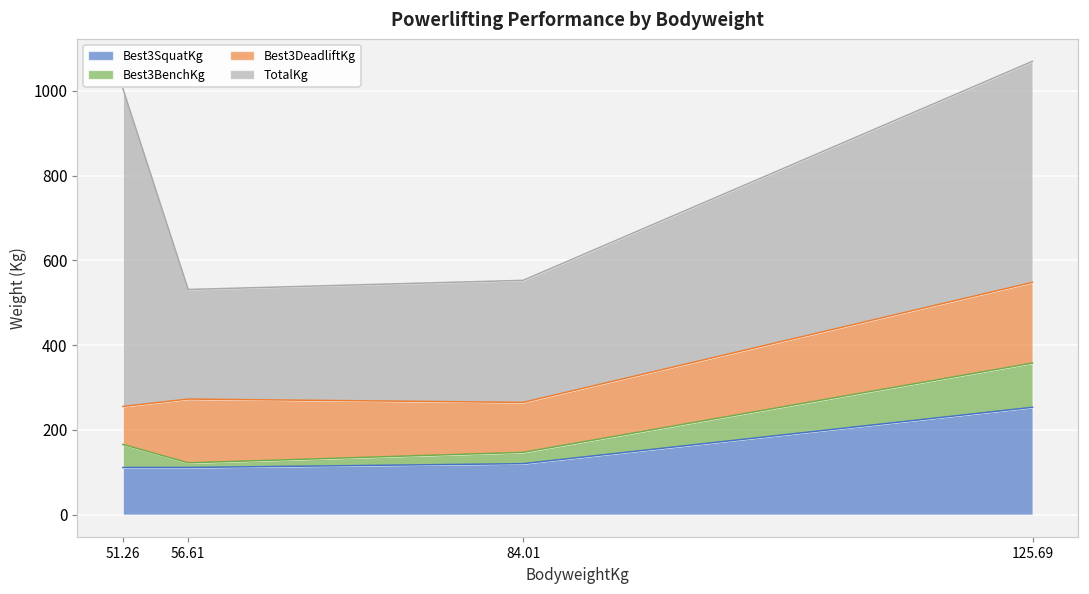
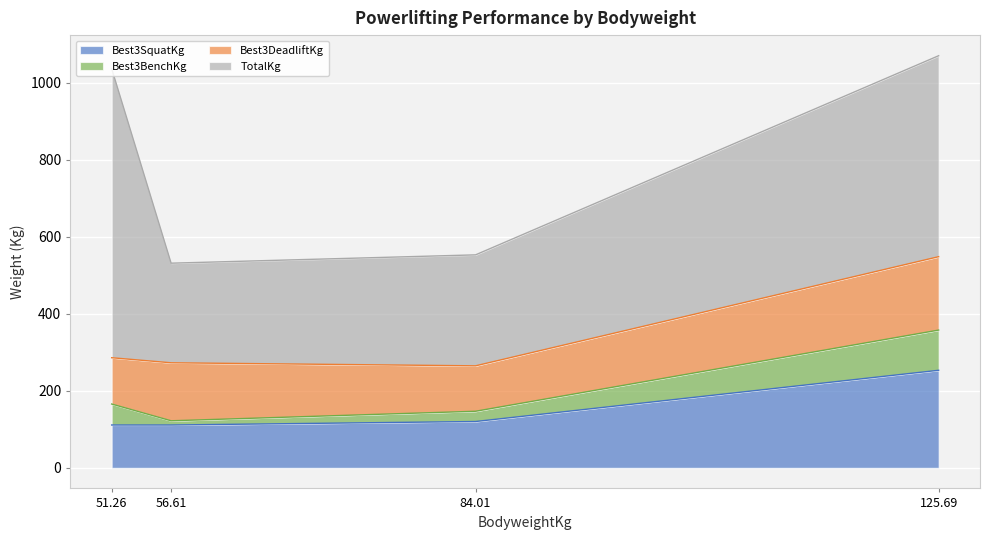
Best3DeadliftKg, 51.26: 90 -> 120
